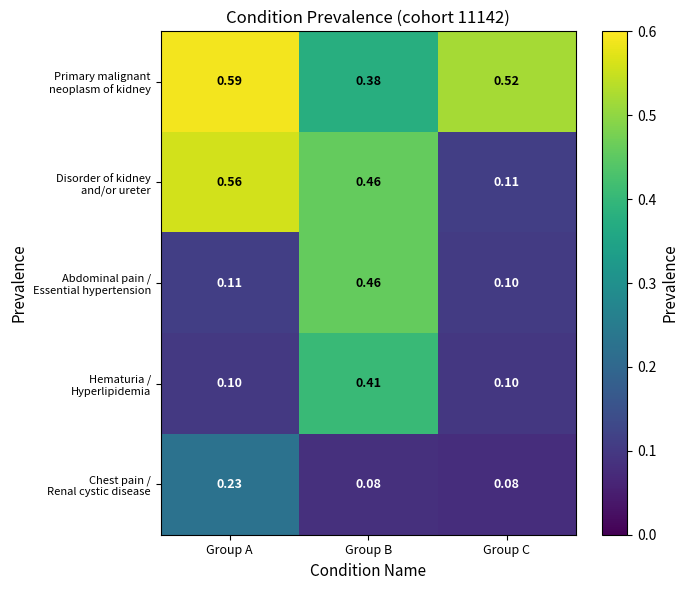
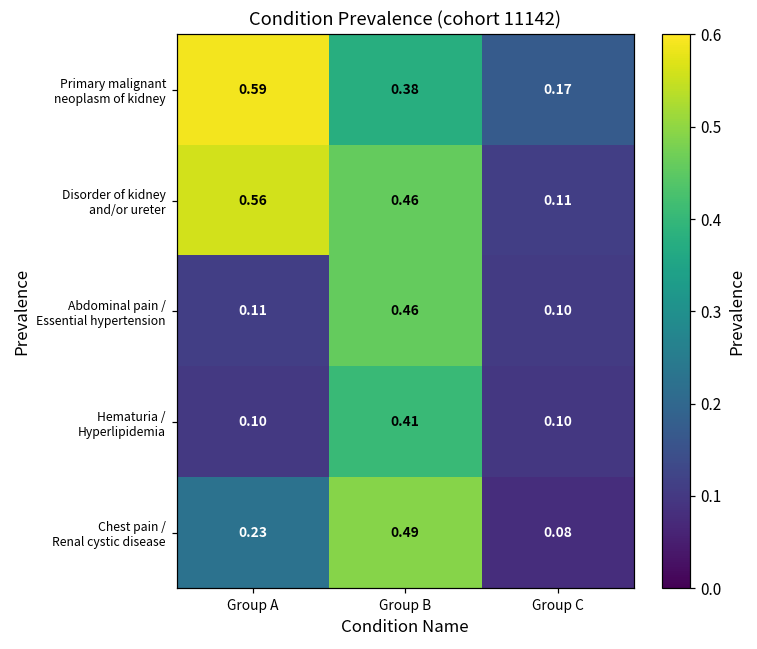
Primary malignant neoplasm of kidney, Group C: 0.52 -> 0.17
Chest pain / Renal cystic disease, Group B: 0.08 -> 0.49
